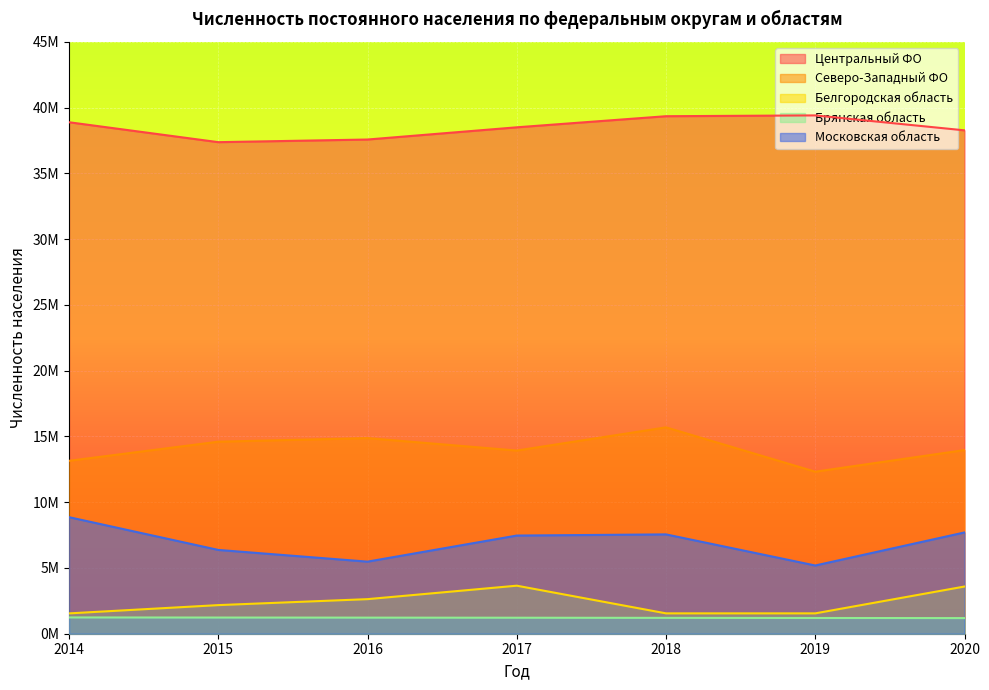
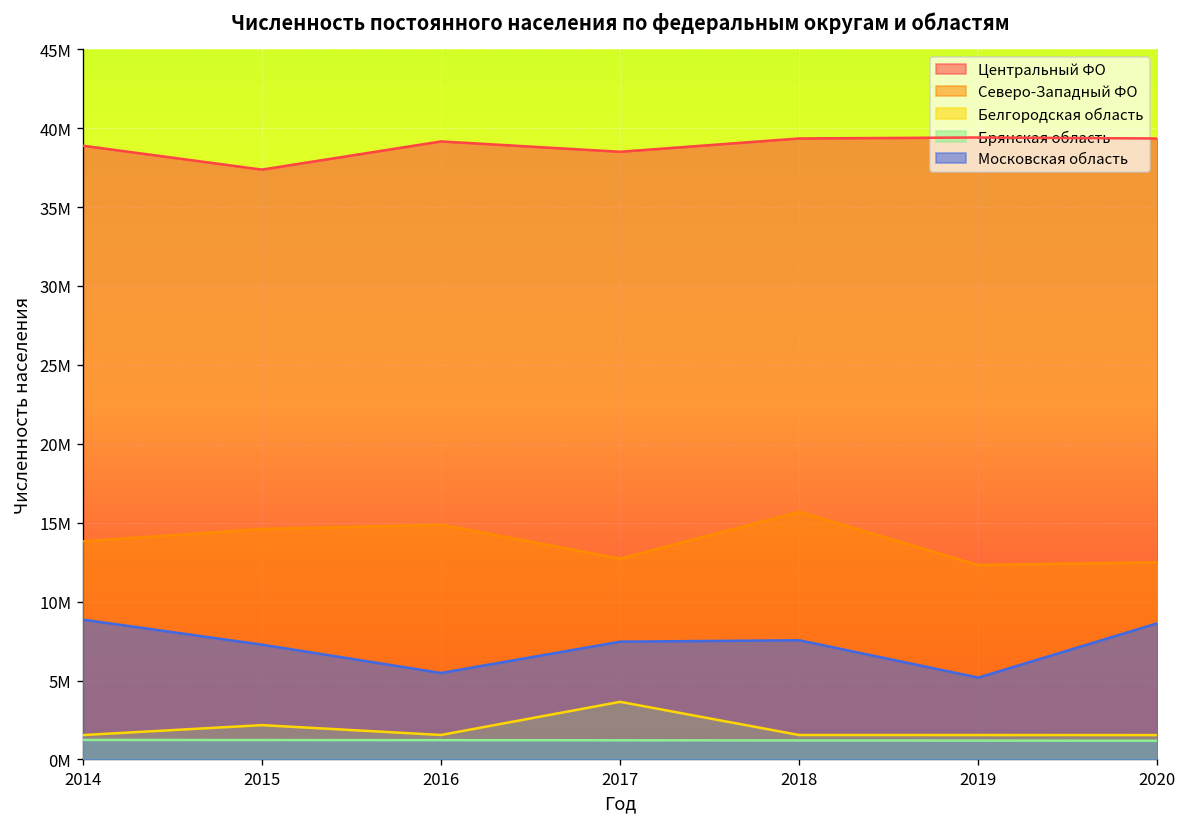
Северо-Западный ФО, 2014: 13100000 -> 13800000
Московская область, 2015: 6400000 -> 7300000
Центральный ФО, 2016: 37600000 -> 39200000
Белгородская область, 2016: 2600000 -> 1600000
Северо-Западный ФО, 2017: 13900000 -> 12700000
Центральный ФО, 2020: 38300000 -> 39300000
Северо-Западный ФО, 2020: 14000000 -> 12500000
Белгородская область, 2020: 3600000 -> 1500000
Московская область, 2020: 7700000 -> 8600000
